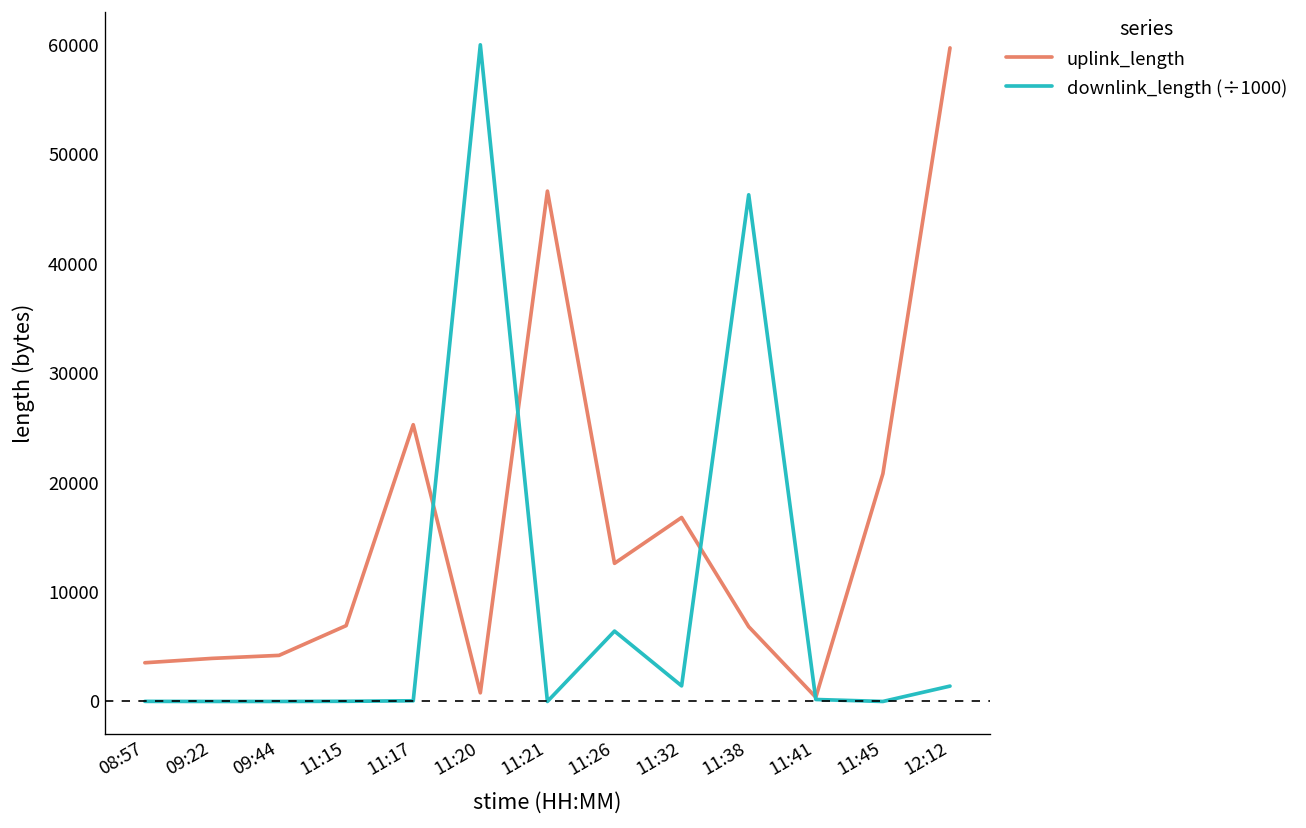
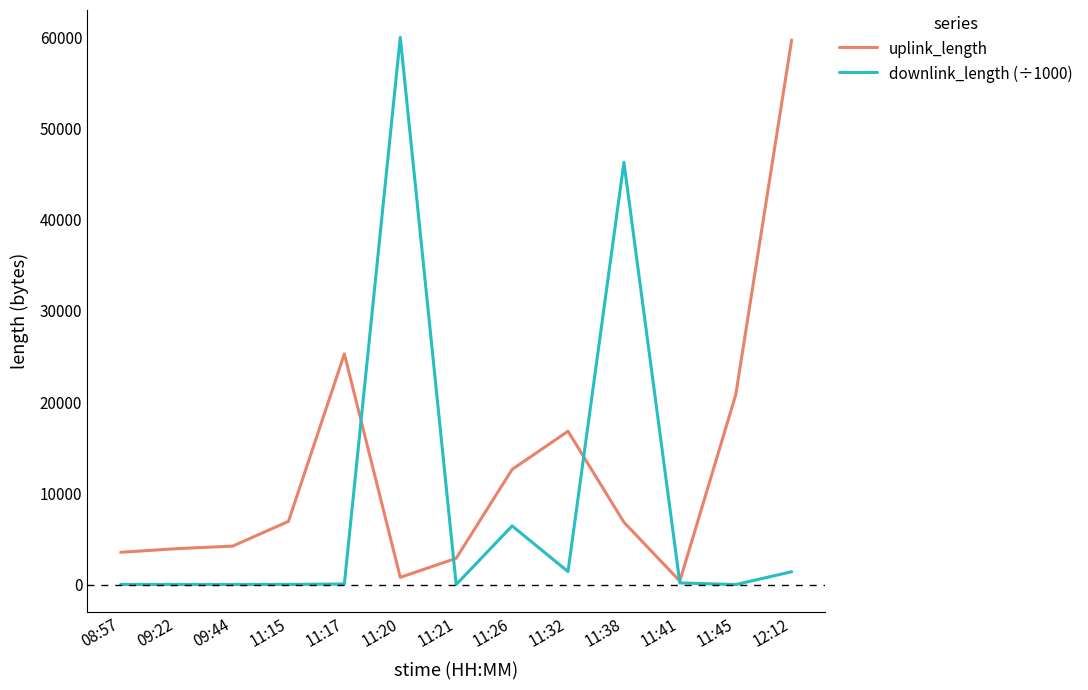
uplink_length, 11:21: 47000 -> 3000
